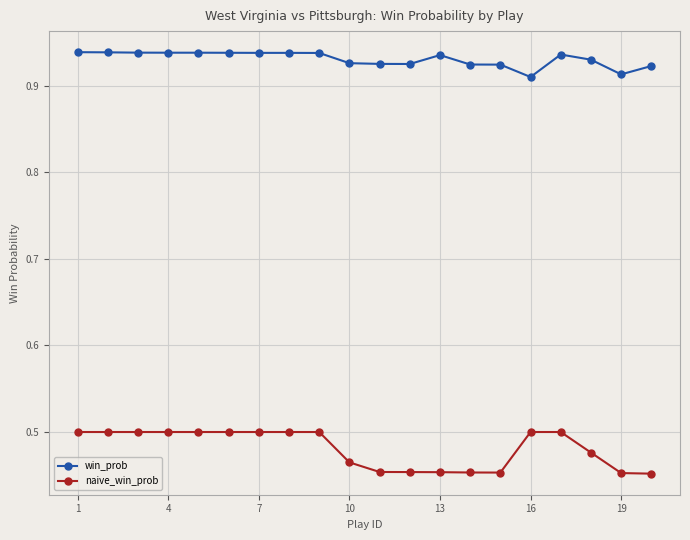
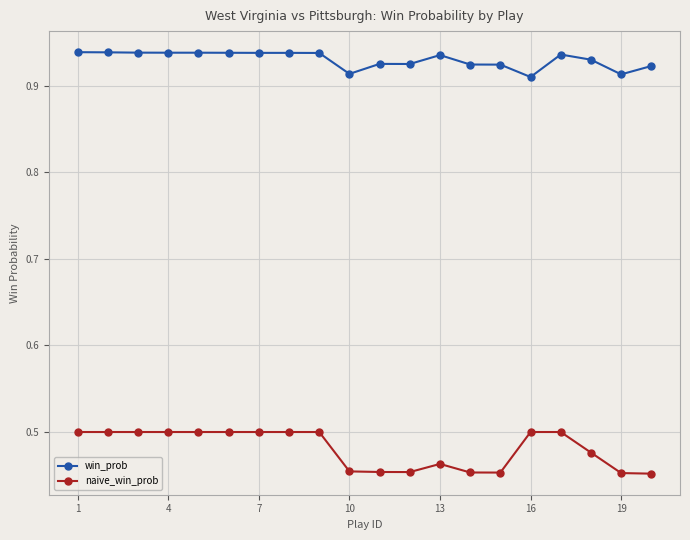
win_prob, 10: 0.93 -> 0.91
naive_win_prob, 10: 0.46 -> 0.45
naive_win_prob, 13: 0.45 -> 0.46
